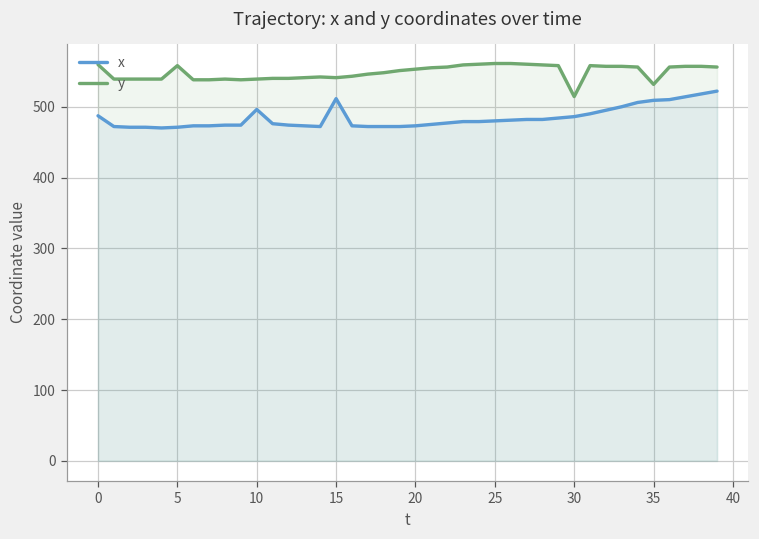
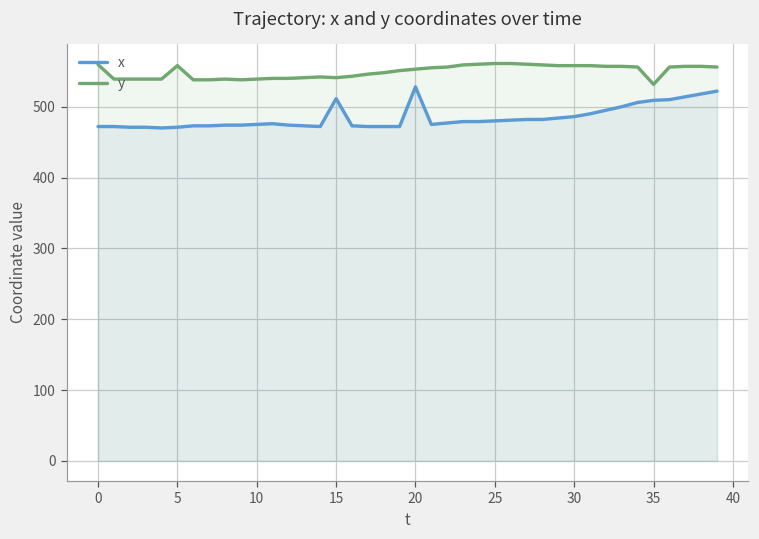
x, 0: 490 -> 470
x, 10: 500 -> 480
x, 20: 470 -> 530
y, 30: 510 -> 560
